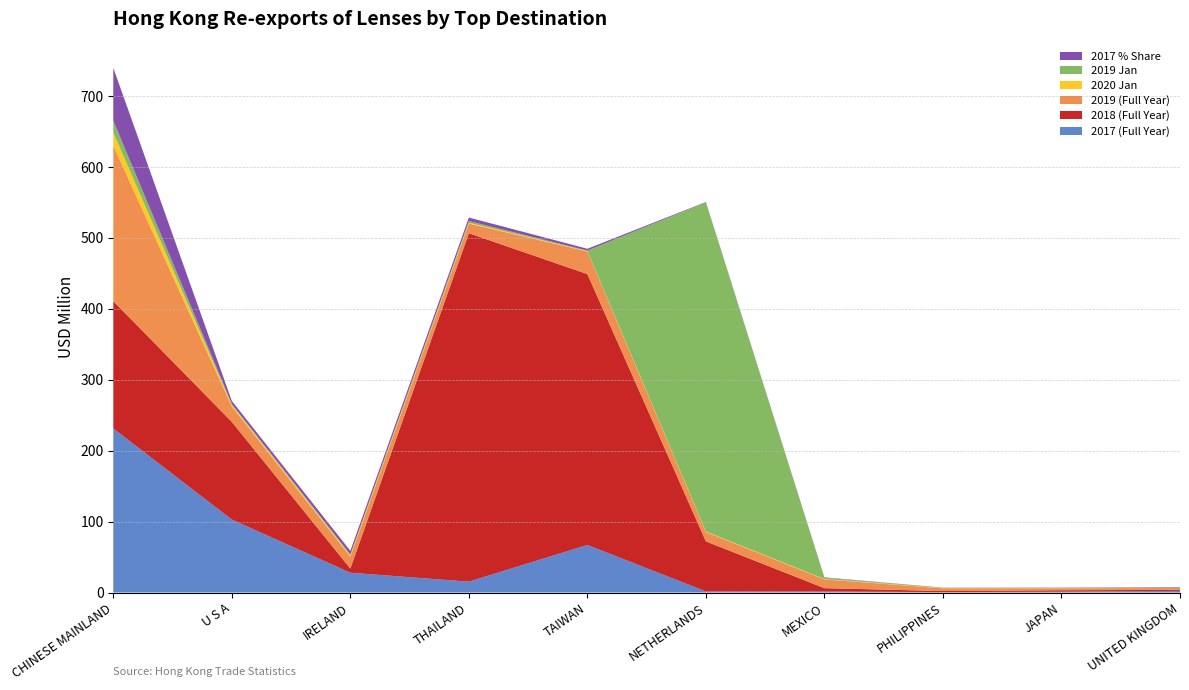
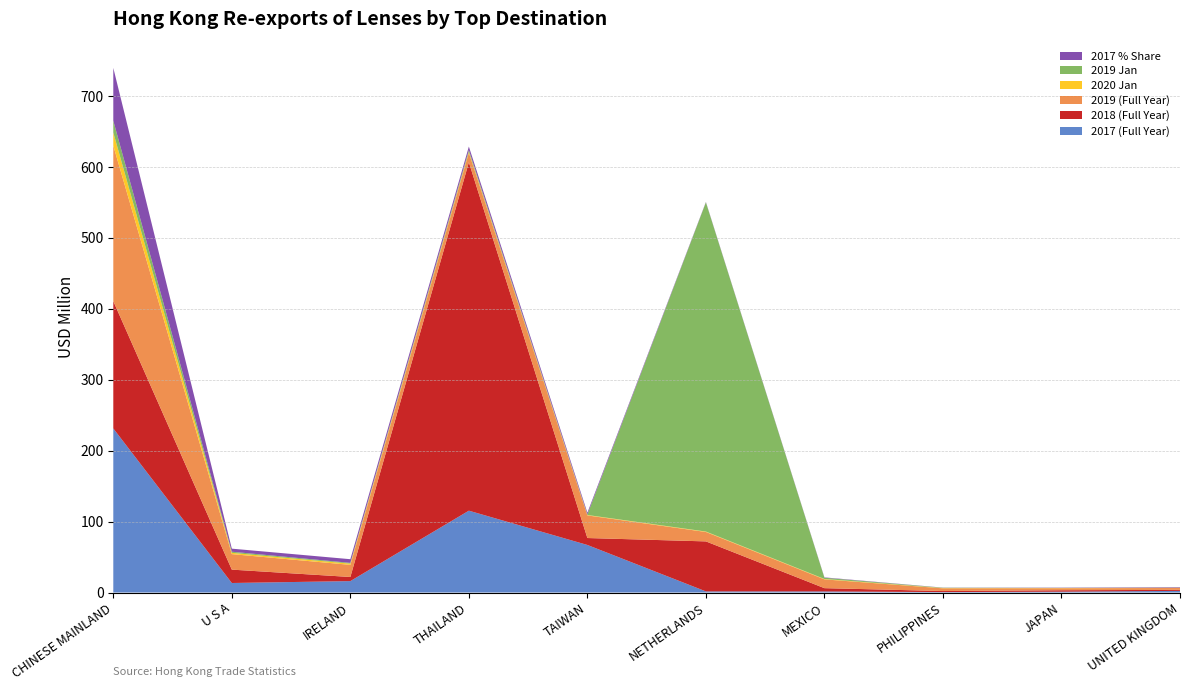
2017 (Full Year), U S A: 100 -> 10
2018 (Full Year), U S A: 140 -> 20
2017 (Full Year), IRELAND: 30 -> 20
2017 (Full Year), THAILAND: 20 -> 120
2018 (Full Year), TAIWAN: 380 -> 10
